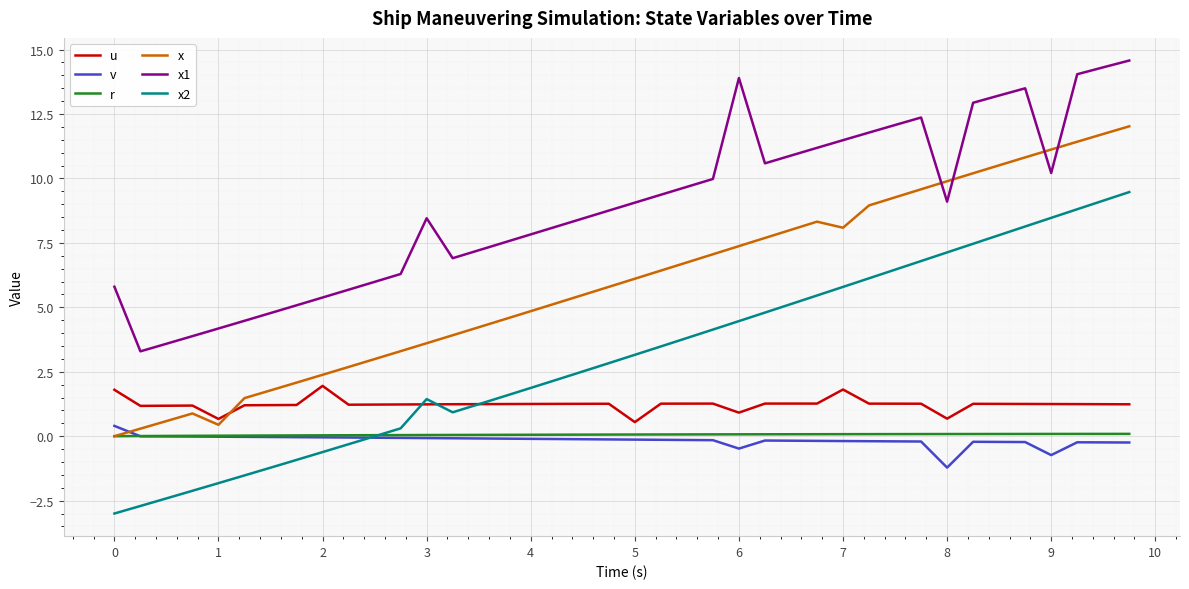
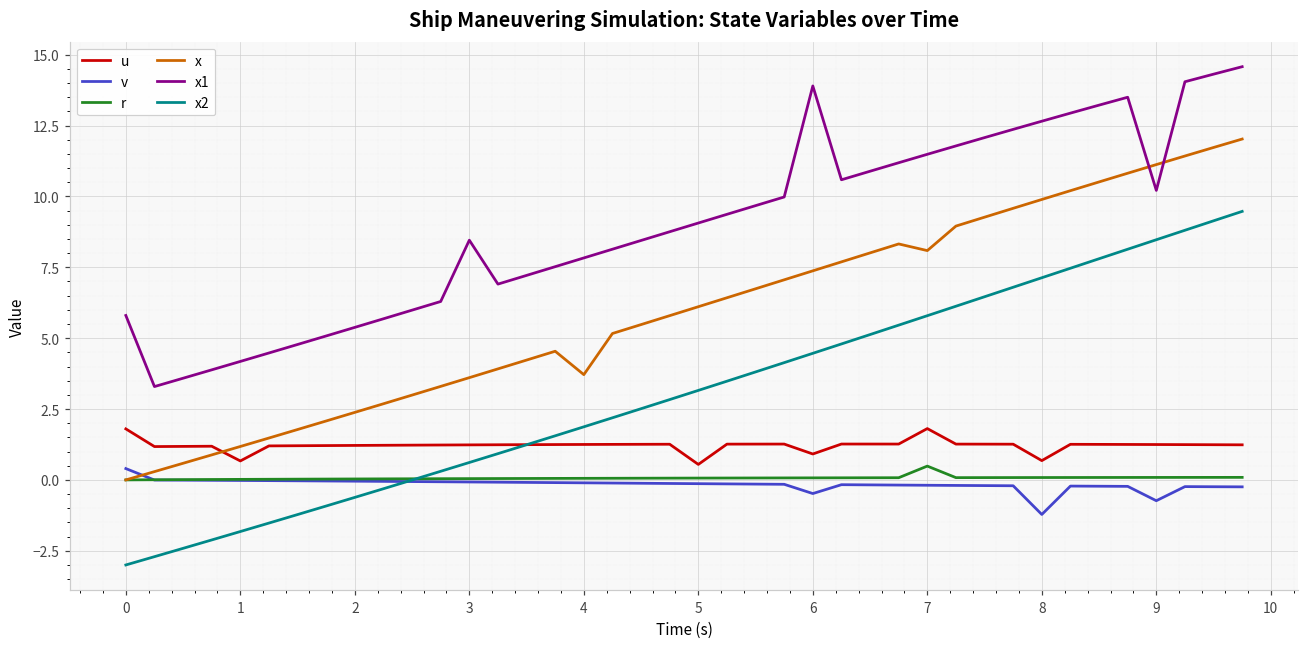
x, 1: 0.4 -> 1.2
u, 2: 2.0 -> 1.2
x2, 3: 1.4 -> 0.6
x, 4: 4.9 -> 3.7
r, 7: 0.1 -> 0.5
x1, 8: 9.1 -> 12.7
